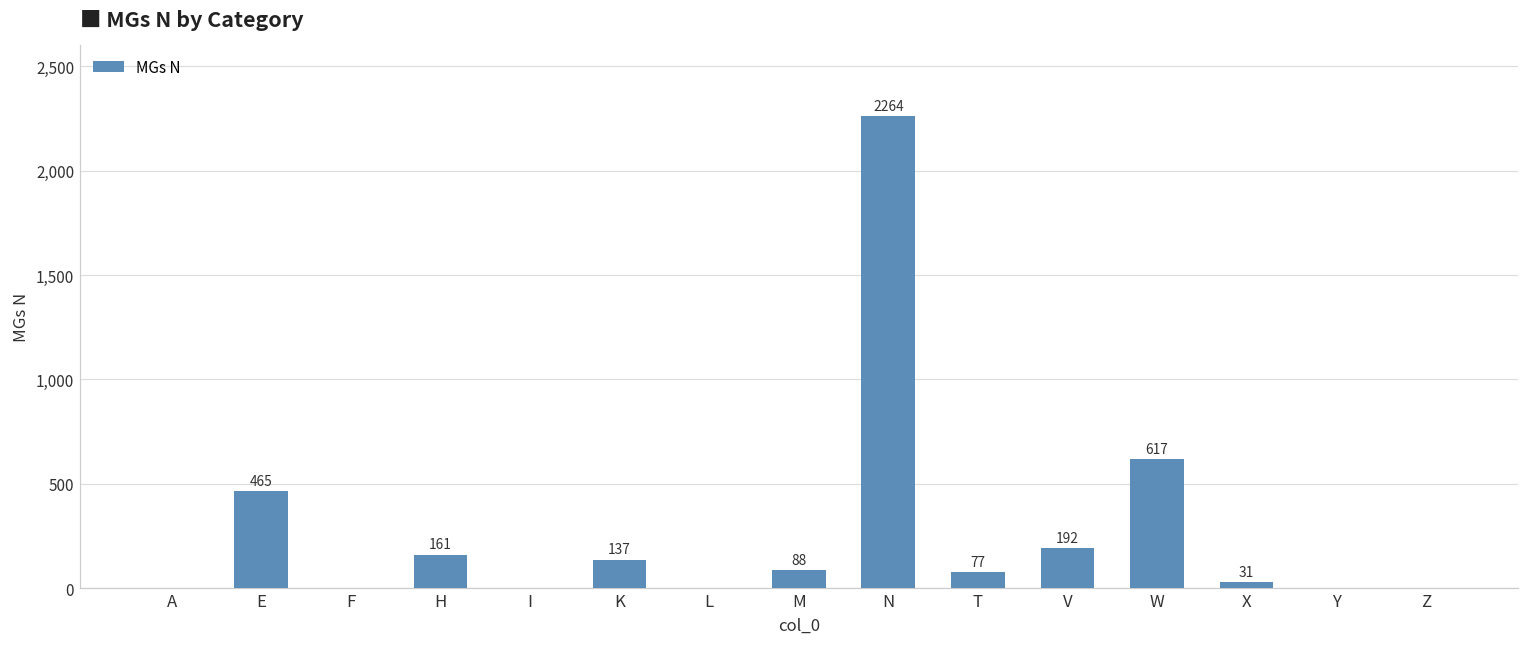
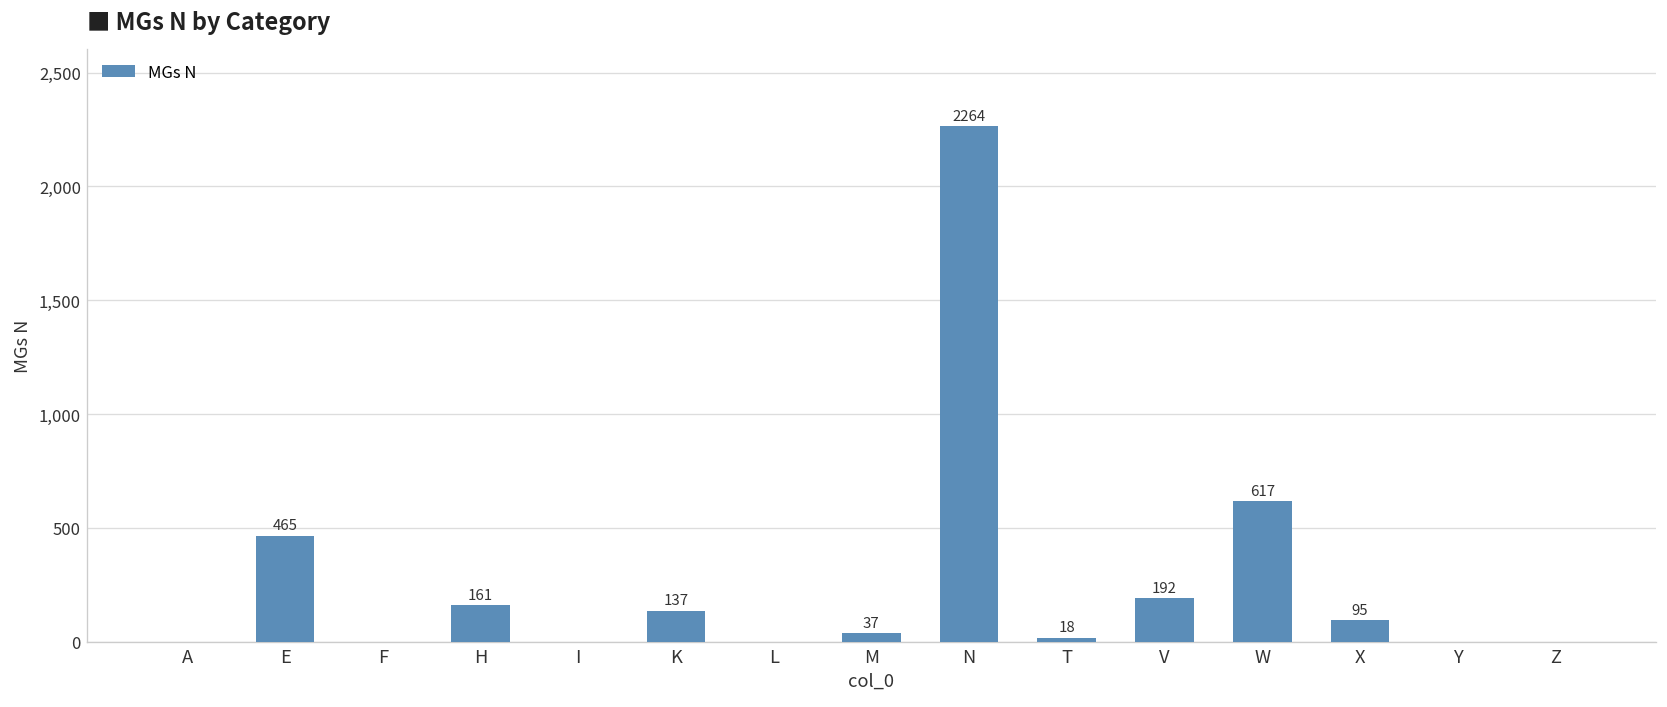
M: 88 -> 37
T: 77 -> 18
X: 31 -> 95
